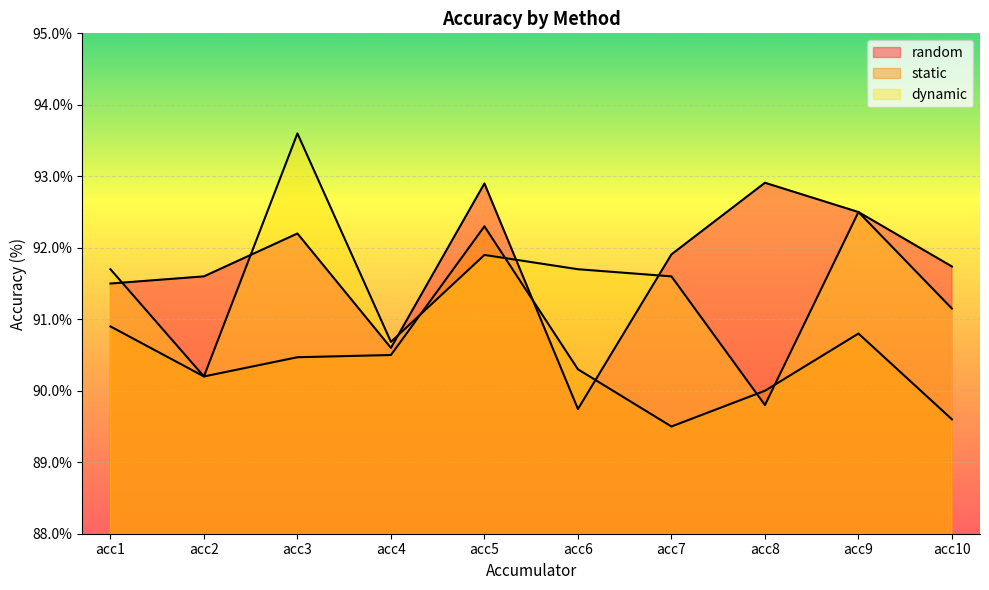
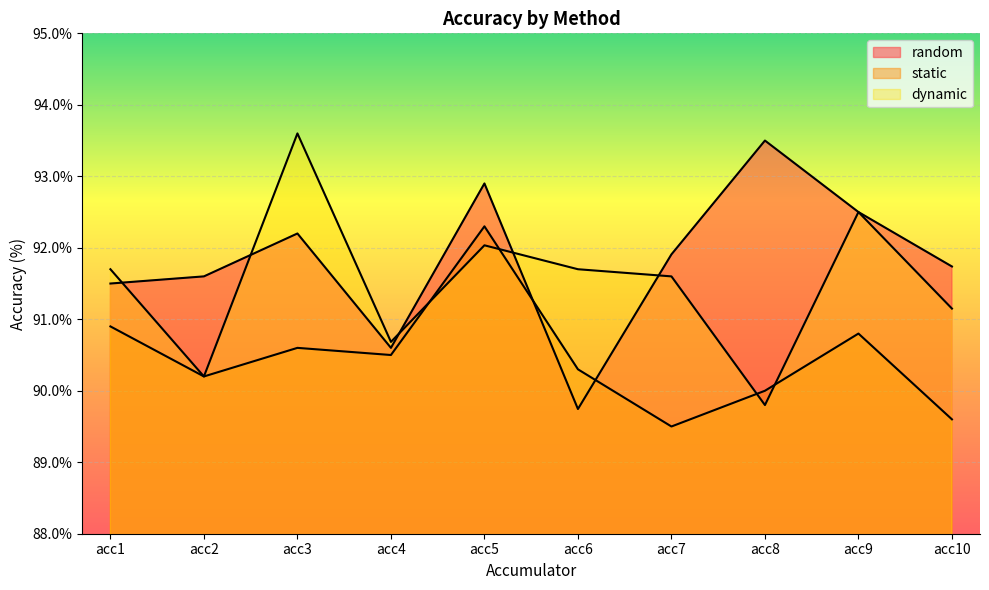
static, acc3: 90.5% -> 90.6%
dynamic, acc5: 91.9% -> 92.0%
random, acc8: 92.9% -> 93.5%
